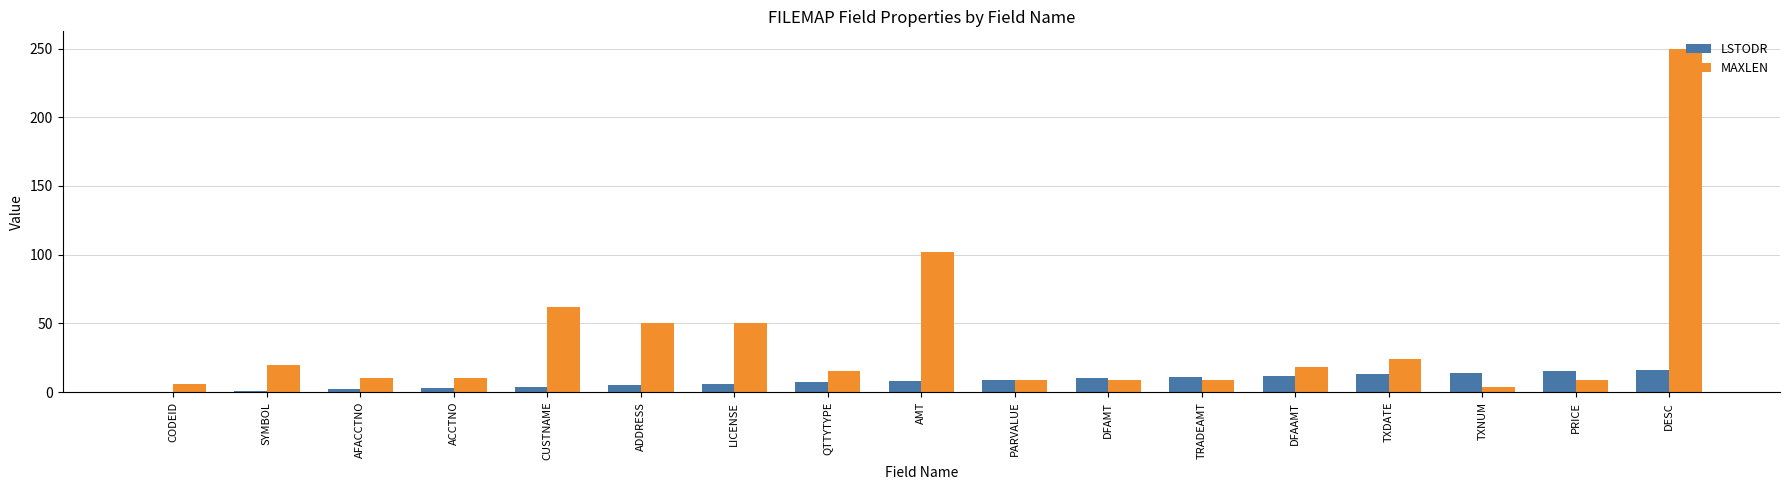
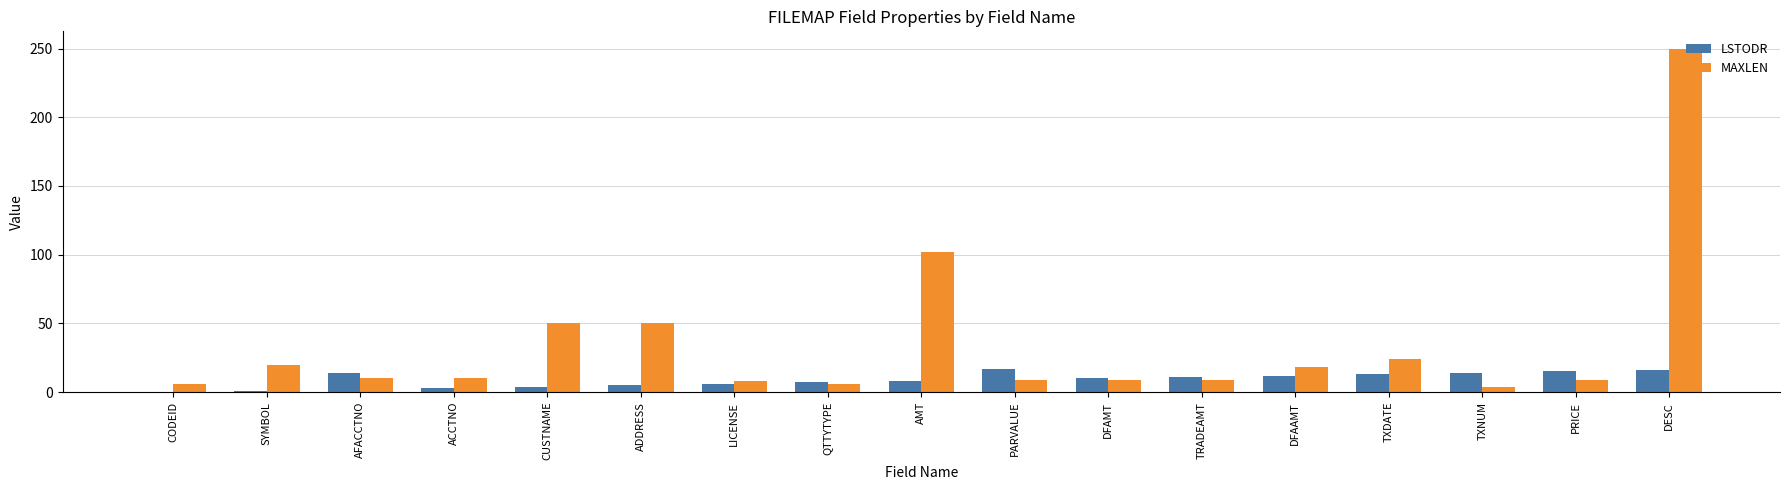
LSTODR, AFACCTNO: 2 -> 14
MAXLEN, CUSTNAME: 62 -> 50
MAXLEN, LICENSE: 50 -> 8
MAXLEN, QTTYTYPE: 15 -> 6
LSTODR, PARVALUE: 9 -> 17
